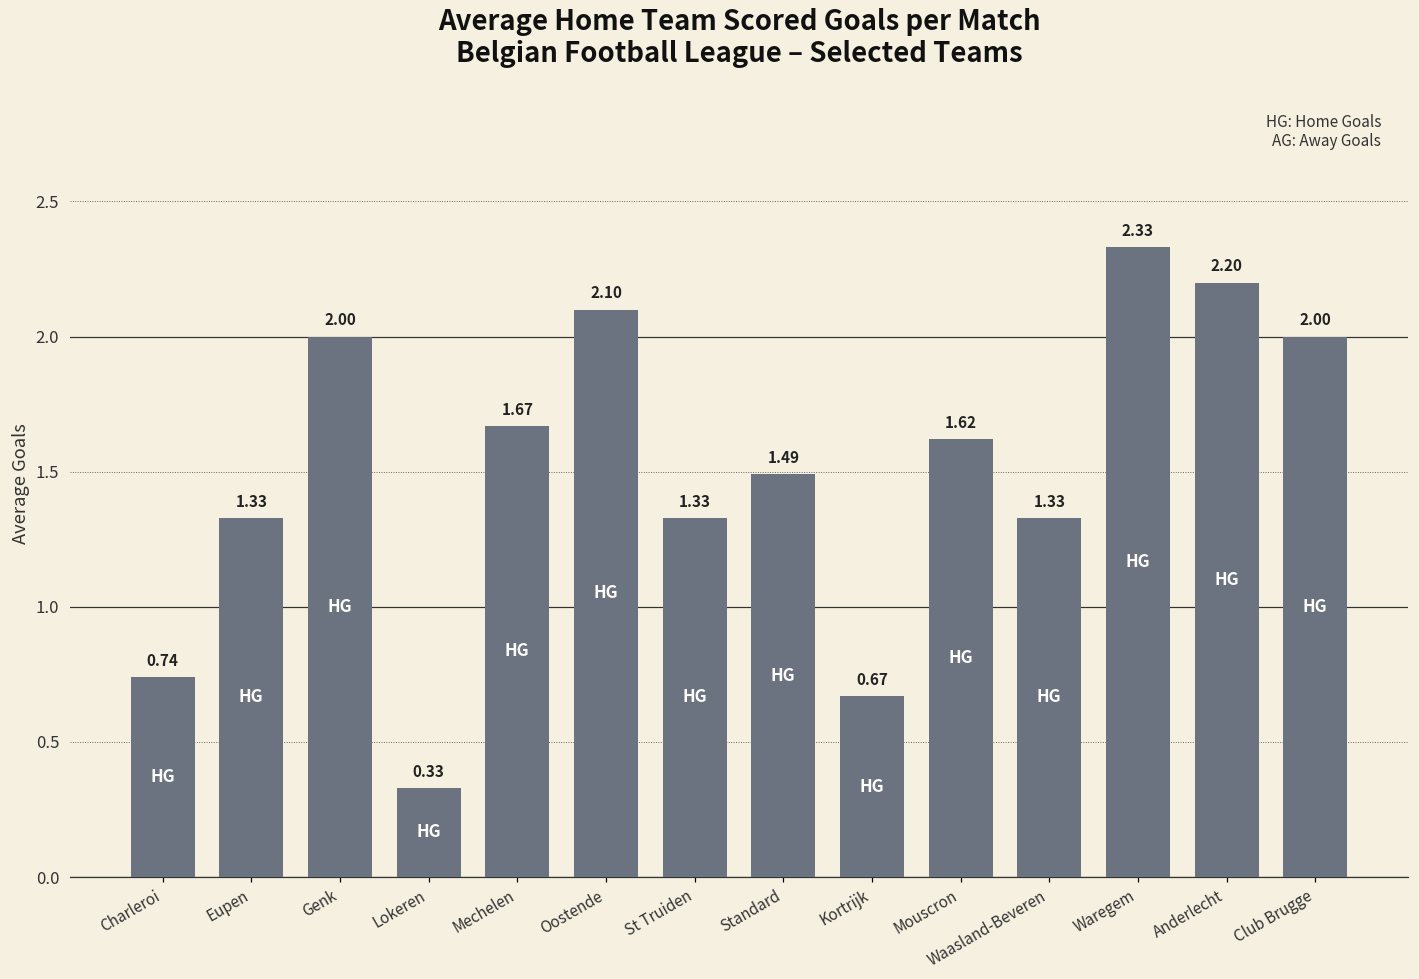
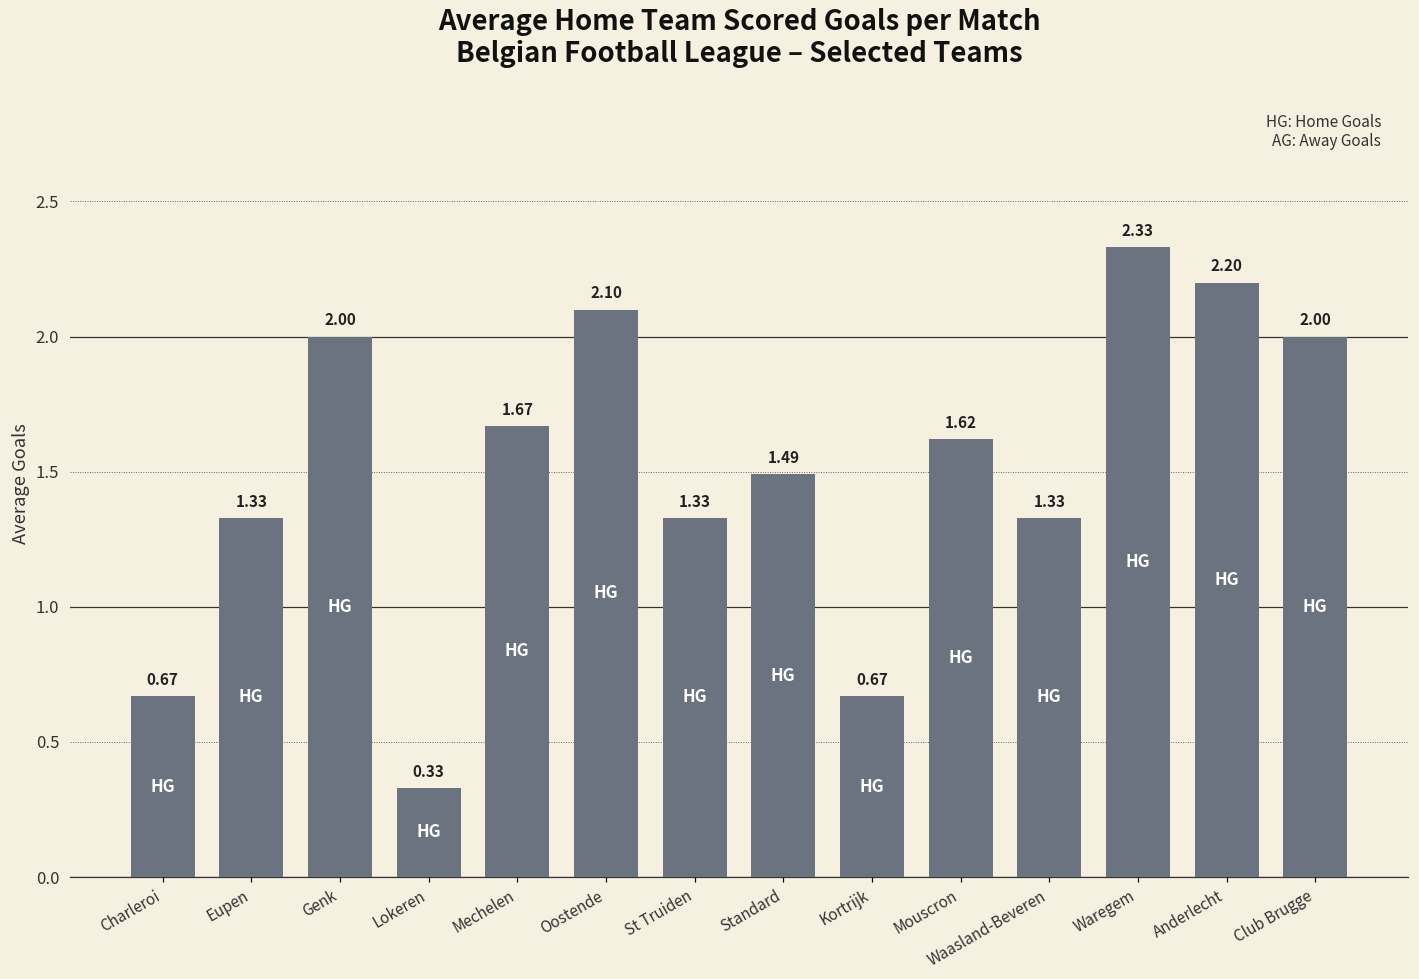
Charleroi: 0.74 -> 0.67
